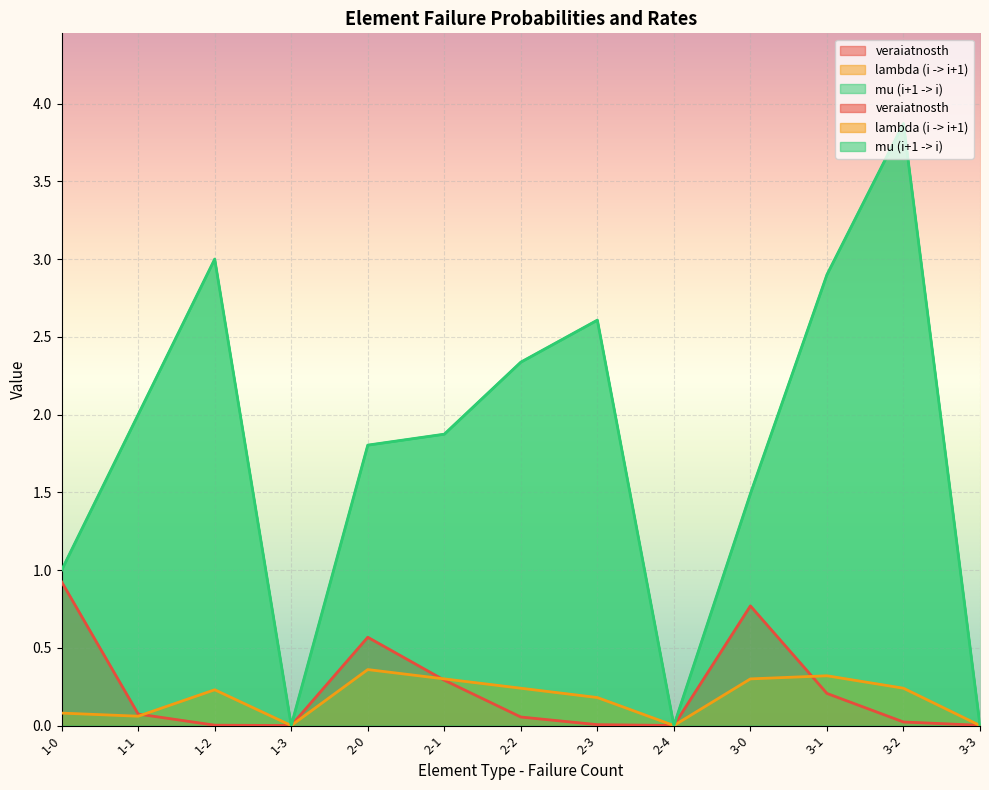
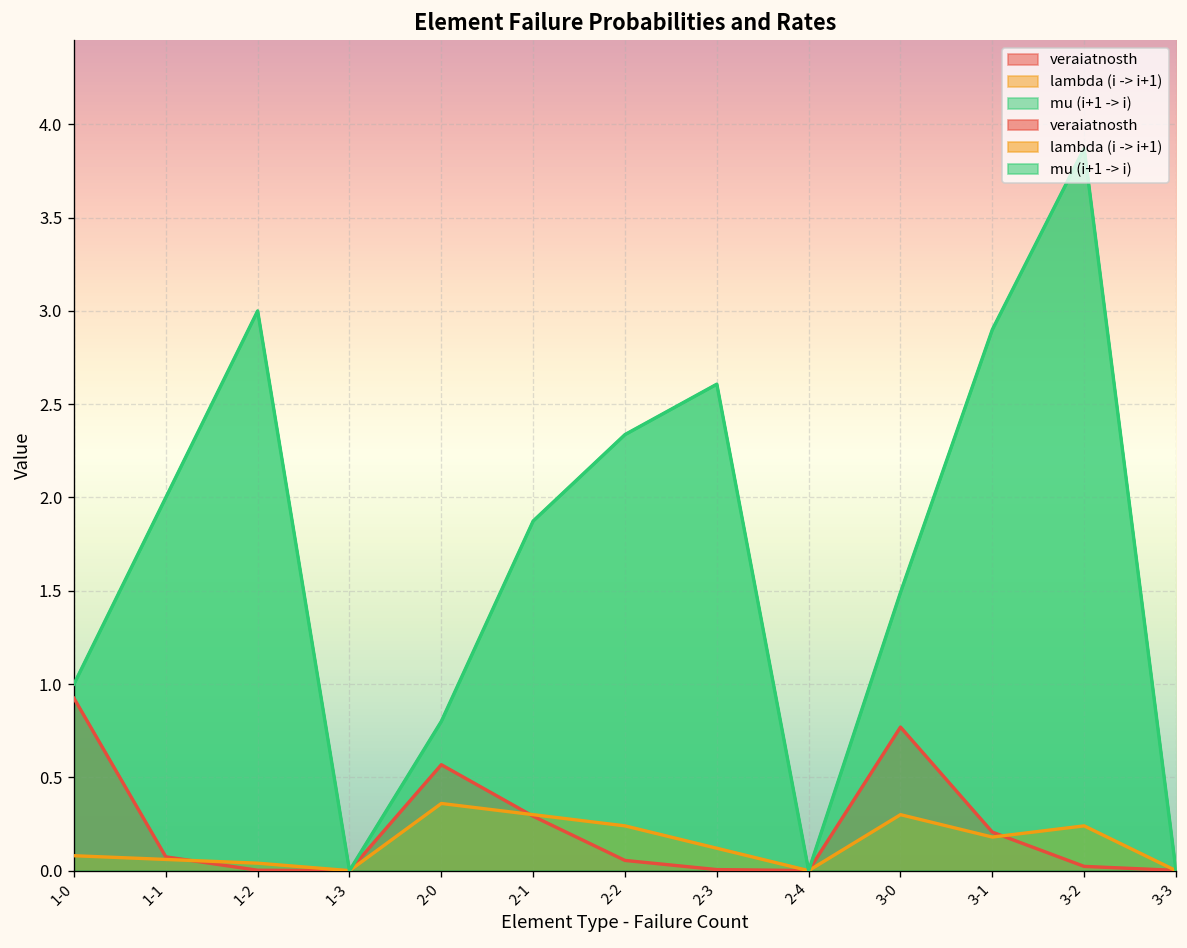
lambda (i -> i+1), 1-2: 0.23 -> 0.04
mu (i+1 -> i), 2-0: 1.80 -> 0.80
lambda (i -> i+1), 2-3: 0.18 -> 0.12
lambda (i -> i+1), 3-1: 0.32 -> 0.18
